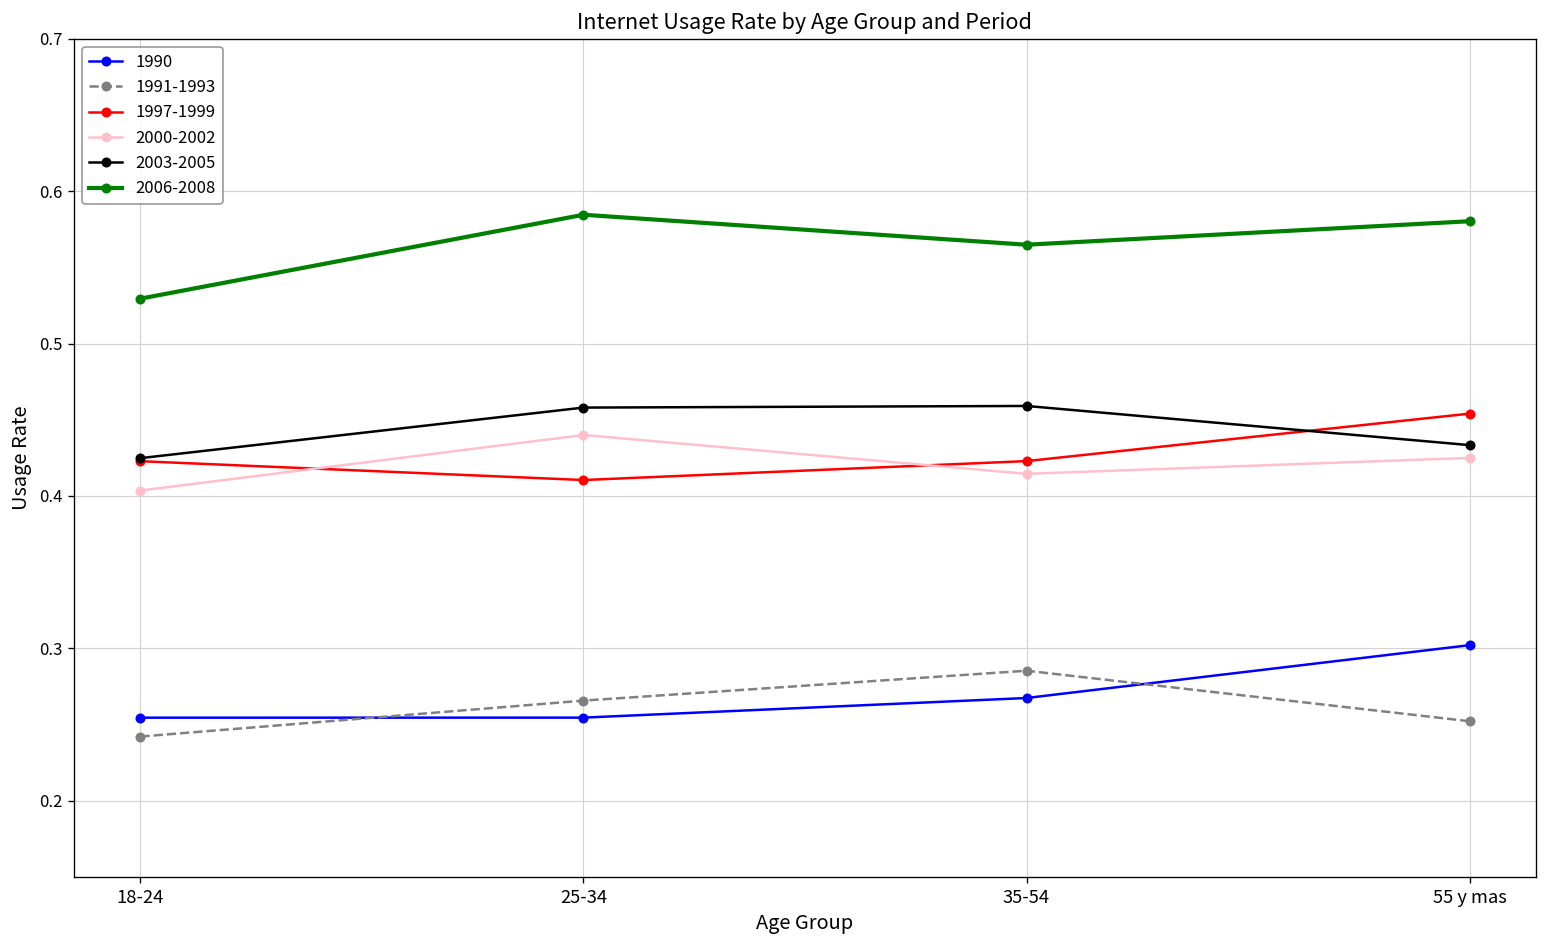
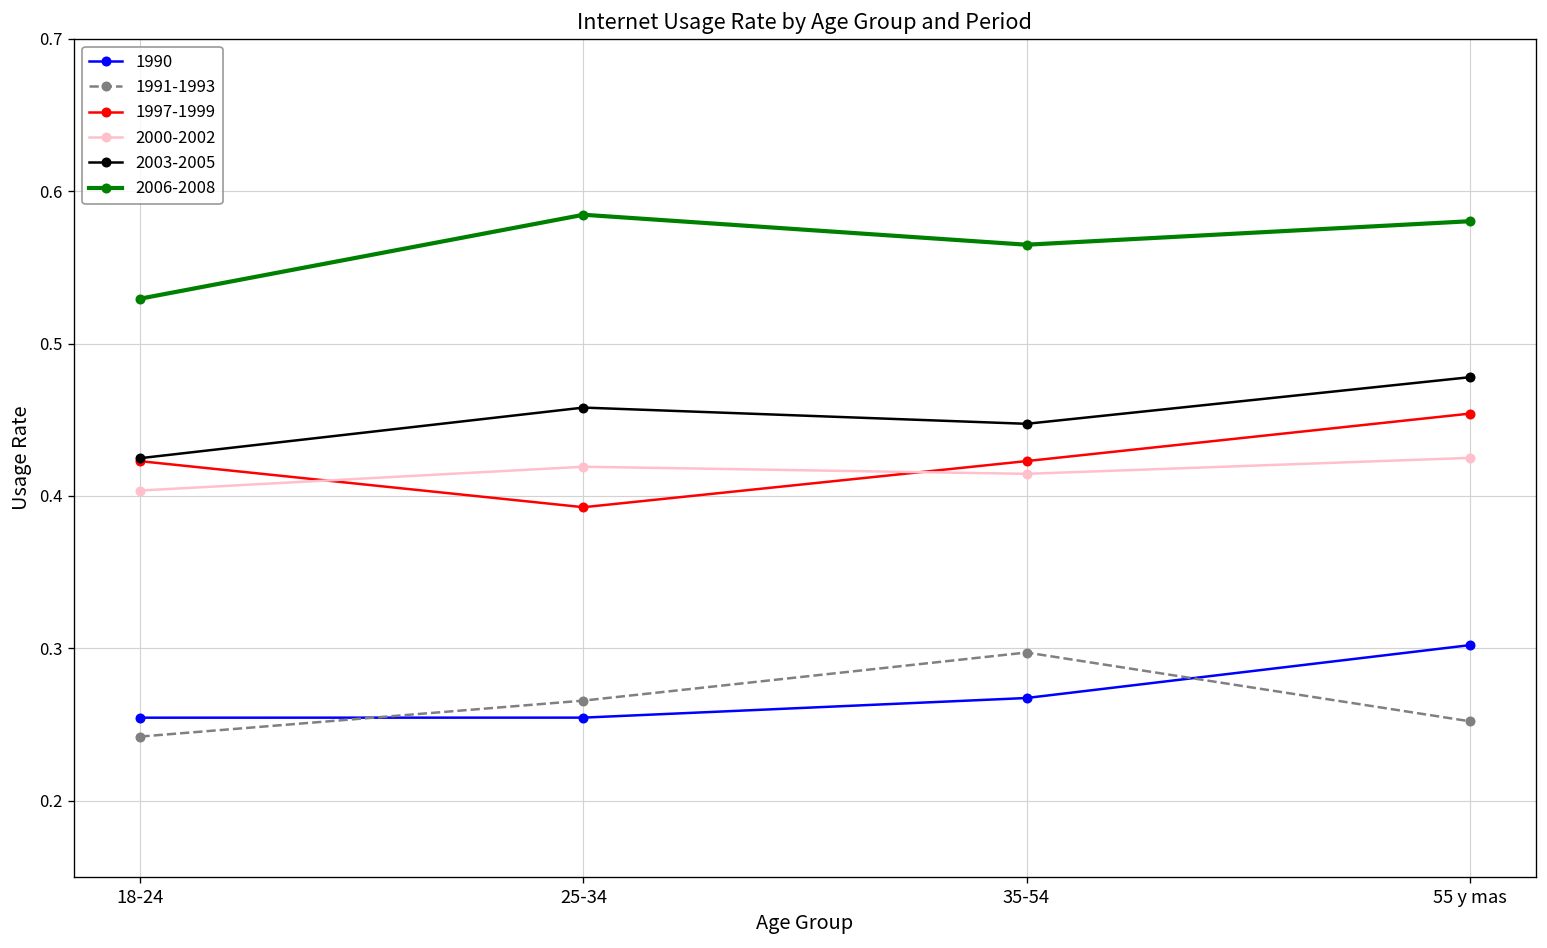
1997-1999, 25-34: 0.410 -> 0.393
2000-2002, 25-34: 0.440 -> 0.419
1991-1993, 35-54: 0.285 -> 0.297
2003-2005, 35-54: 0.459 -> 0.447
2003-2005, 55 y mas: 0.433 -> 0.478
